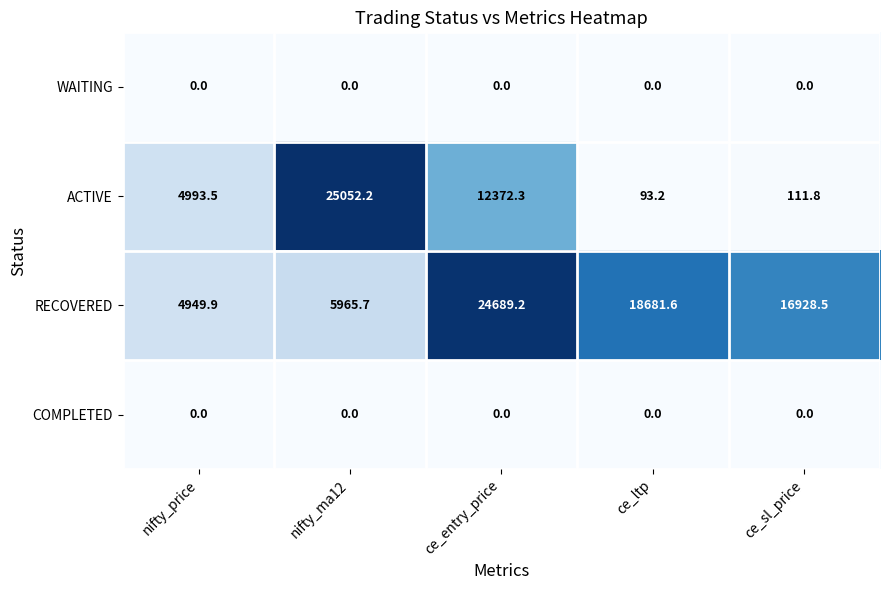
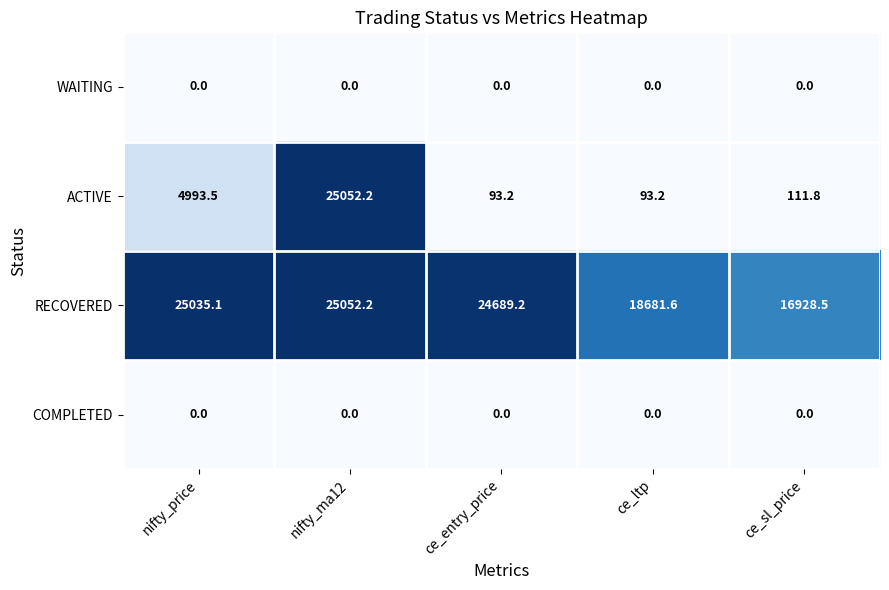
ACTIVE, ce_entry_price: 12372.3 -> 93.2
RECOVERED, nifty_price: 4949.9 -> 25035.1
RECOVERED, nifty_ma12: 5965.7 -> 25052.2
